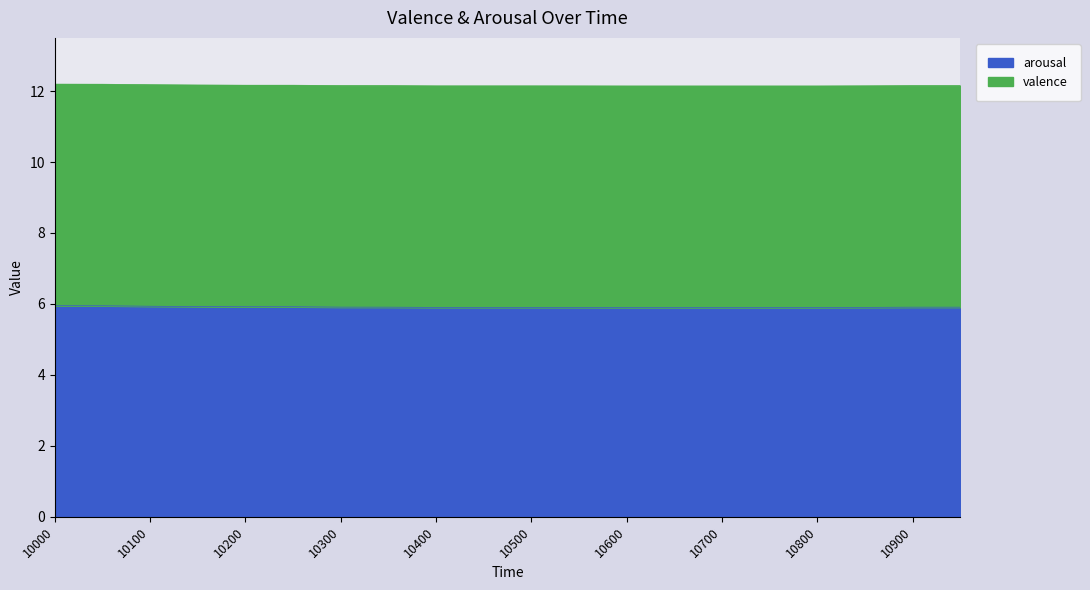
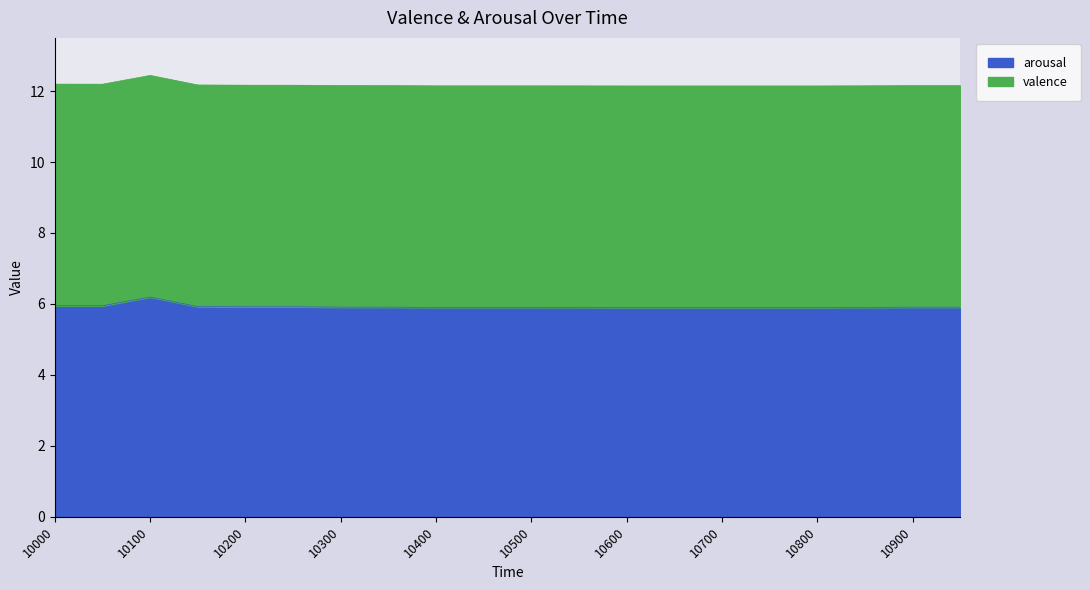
arousal, 10100: 5.9 -> 6.2
